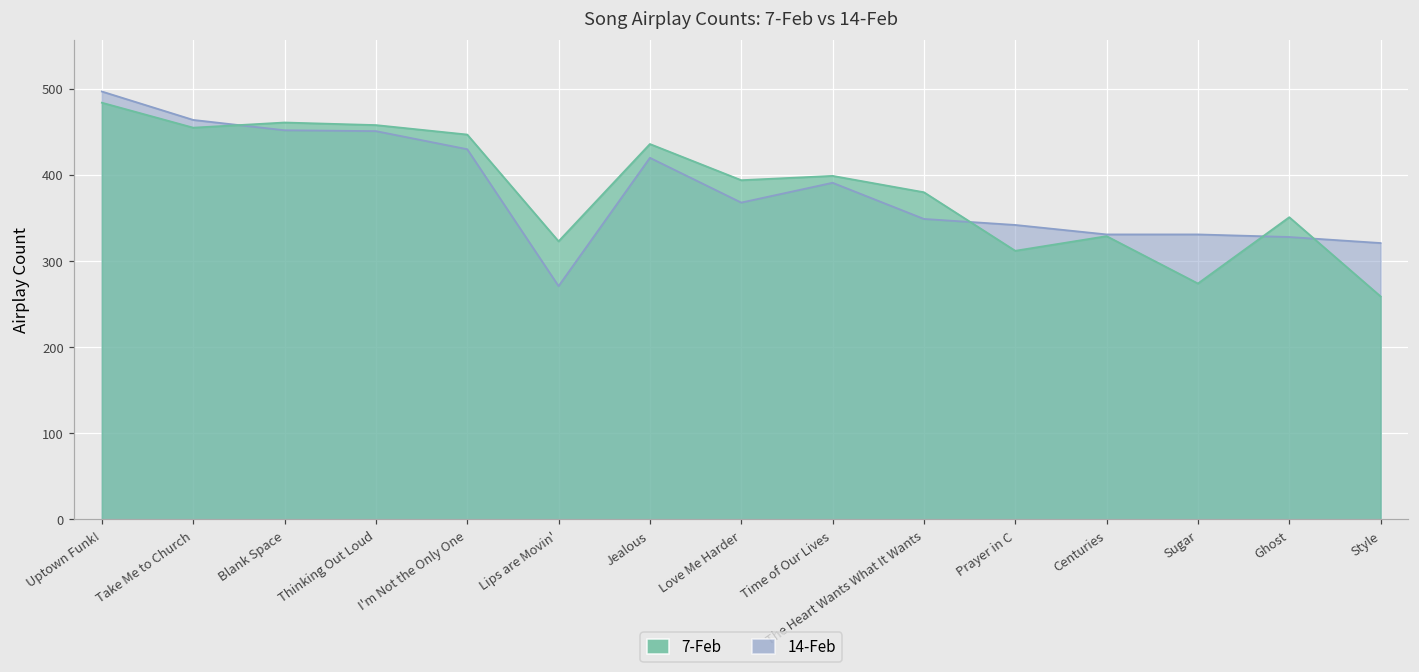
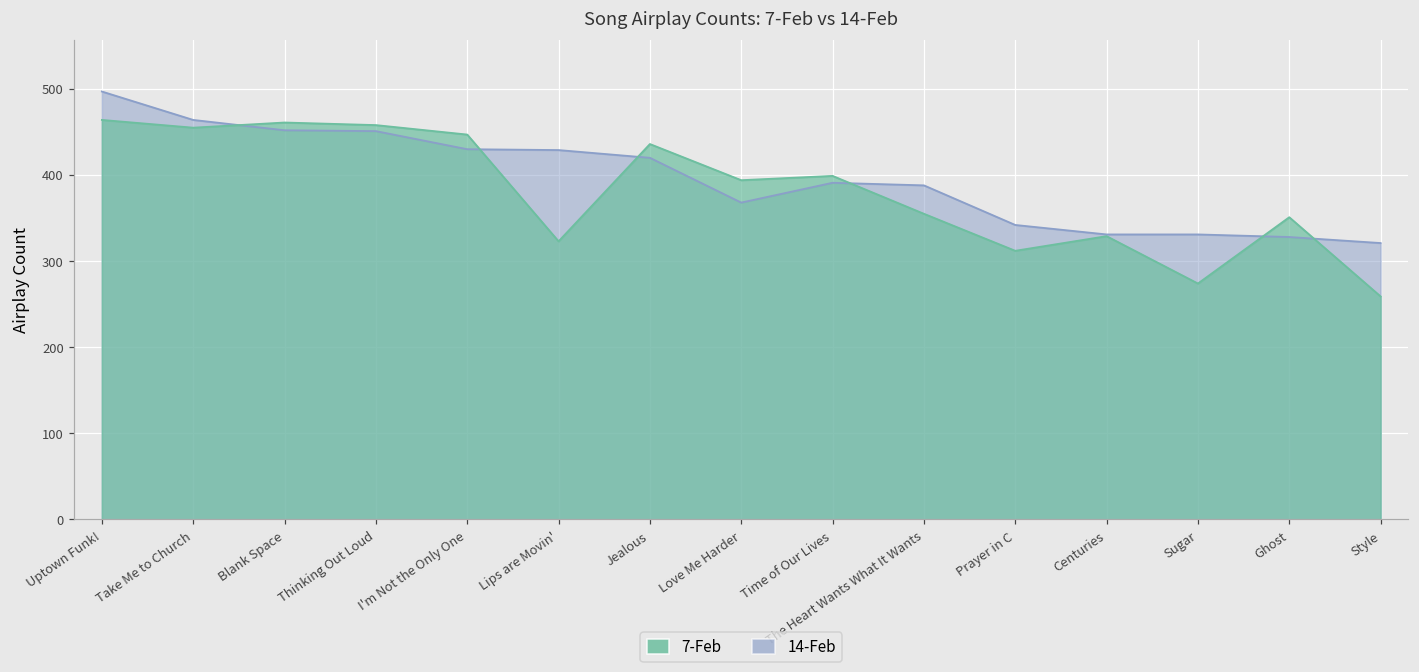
7-Feb, Uptown Funk!: 480 -> 460
14-Feb, Lips are Movin': 270 -> 430
7-Feb, The Heart Wants What It Wants: 380 -> 360
14-Feb, The Heart Wants What It Wants: 350 -> 390
